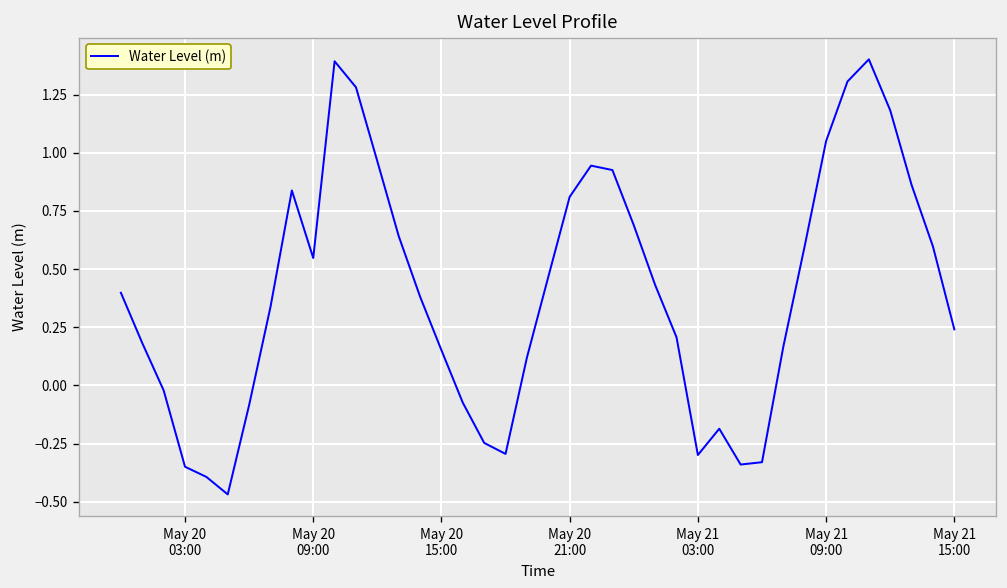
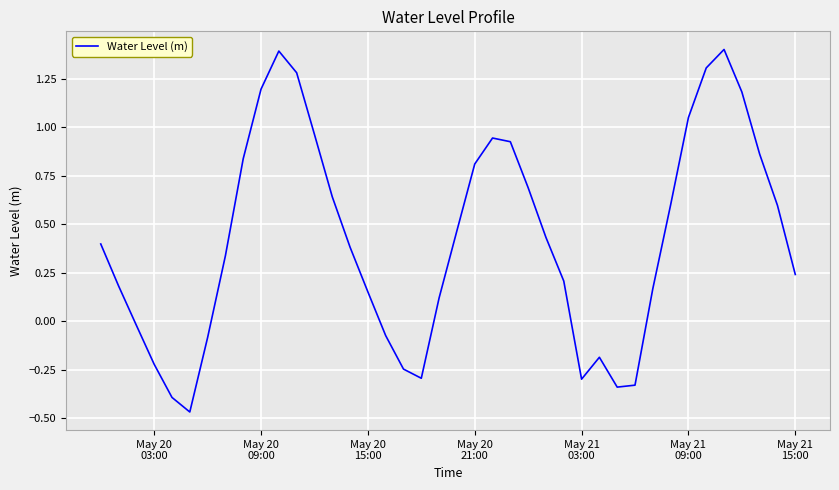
May 20 03:00: -0.35 -> -0.22
May 20 09:00: 0.55 -> 1.20
